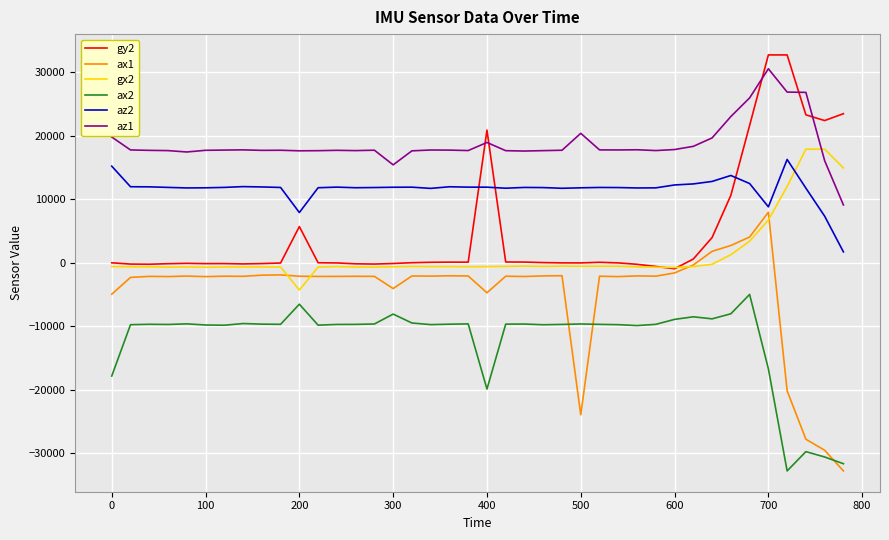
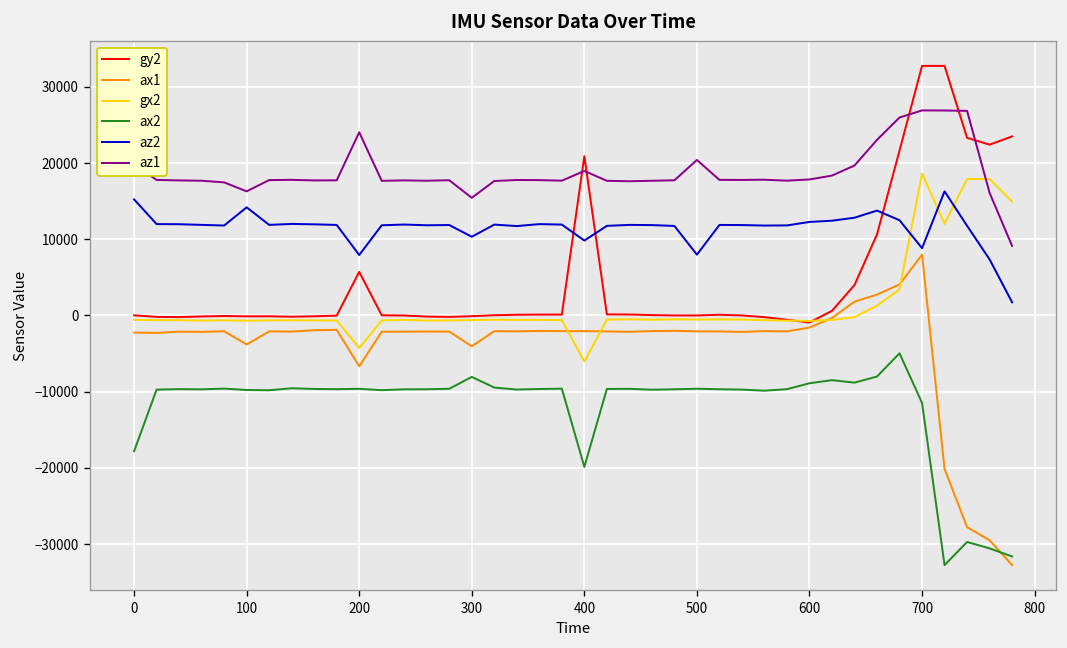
ax1, 0: -5000 -> -2000
ax1, 100: -2000 -> -4000
az2, 100: 12000 -> 14000
az1, 100: 18000 -> 16000
ax1, 200: -2000 -> -7000
ax2, 200: -7000 -> -10000
az1, 200: 18000 -> 24000
az2, 300: 12000 -> 10000
ax1, 400: -5000 -> -2000
gx2, 400: -1000 -> -6000
az2, 400: 12000 -> 10000
ax1, 500: -24000 -> -2000
az2, 500: 12000 -> 8000
gx2, 700: 7000 -> 19000
ax2, 700: -17000 -> -11000
az1, 700: 31000 -> 27000
